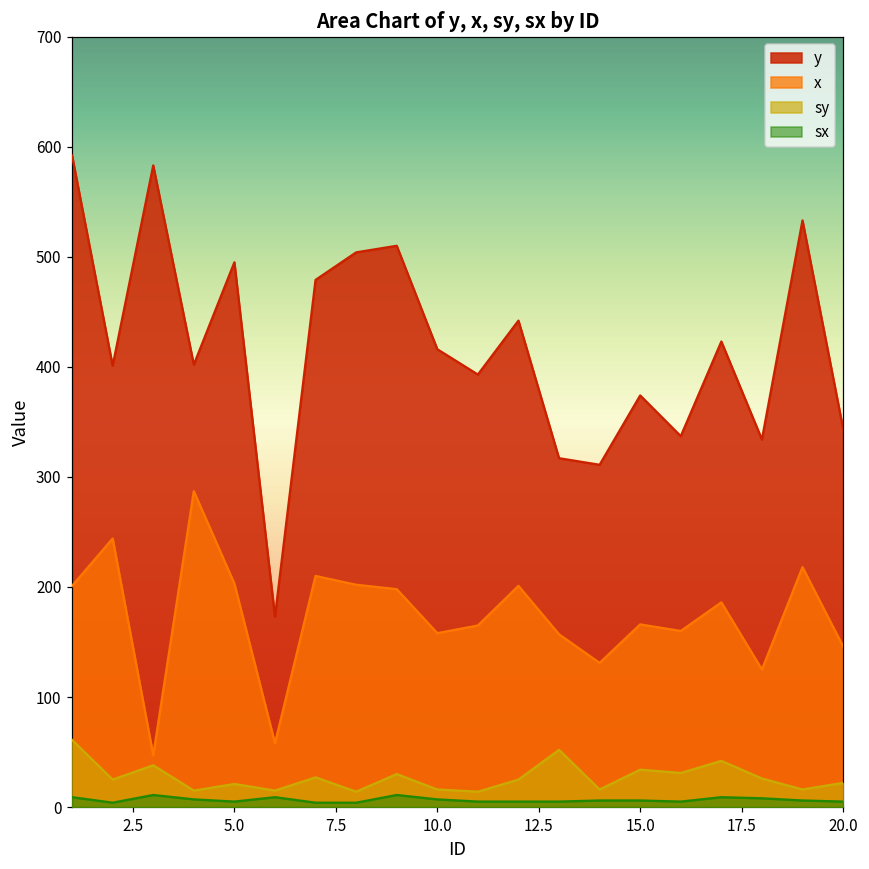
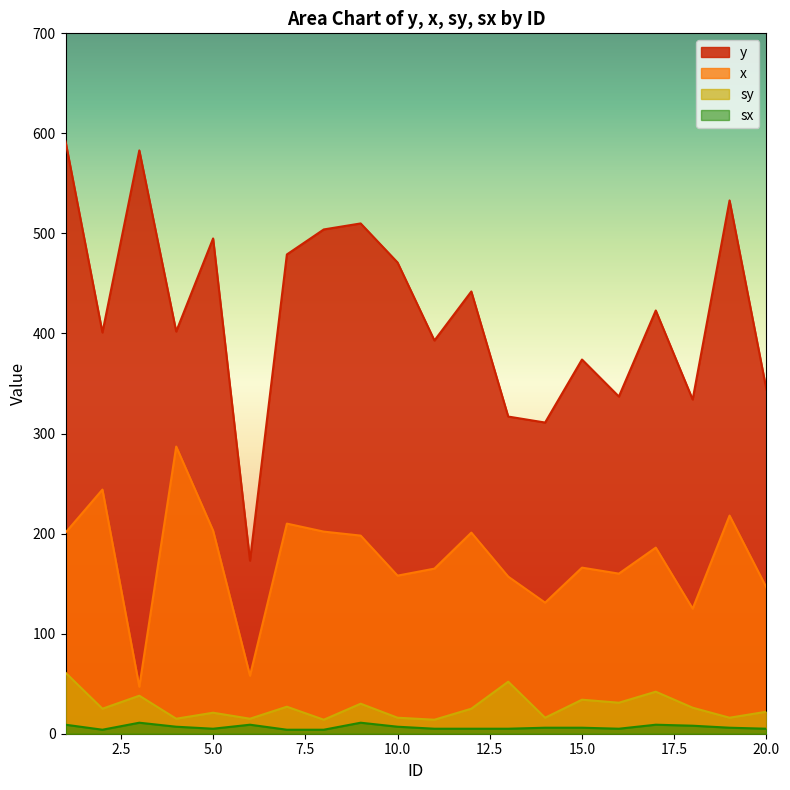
y, 10.0: 416 -> 471
